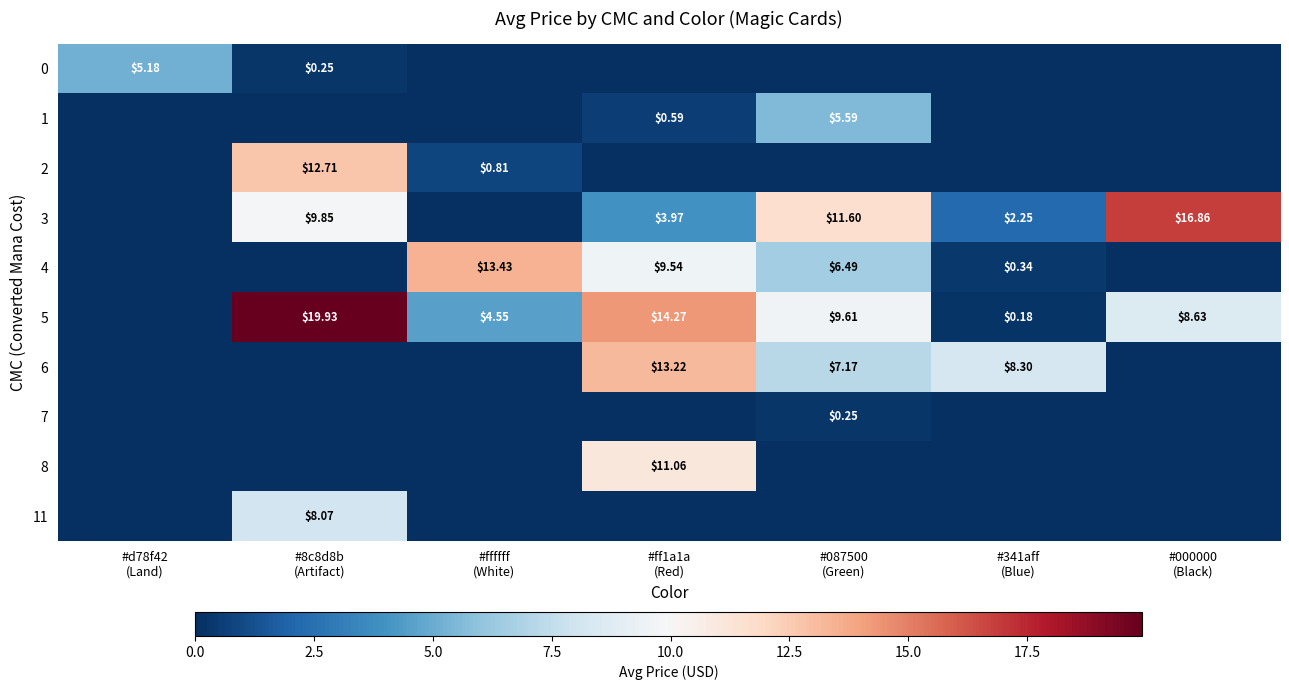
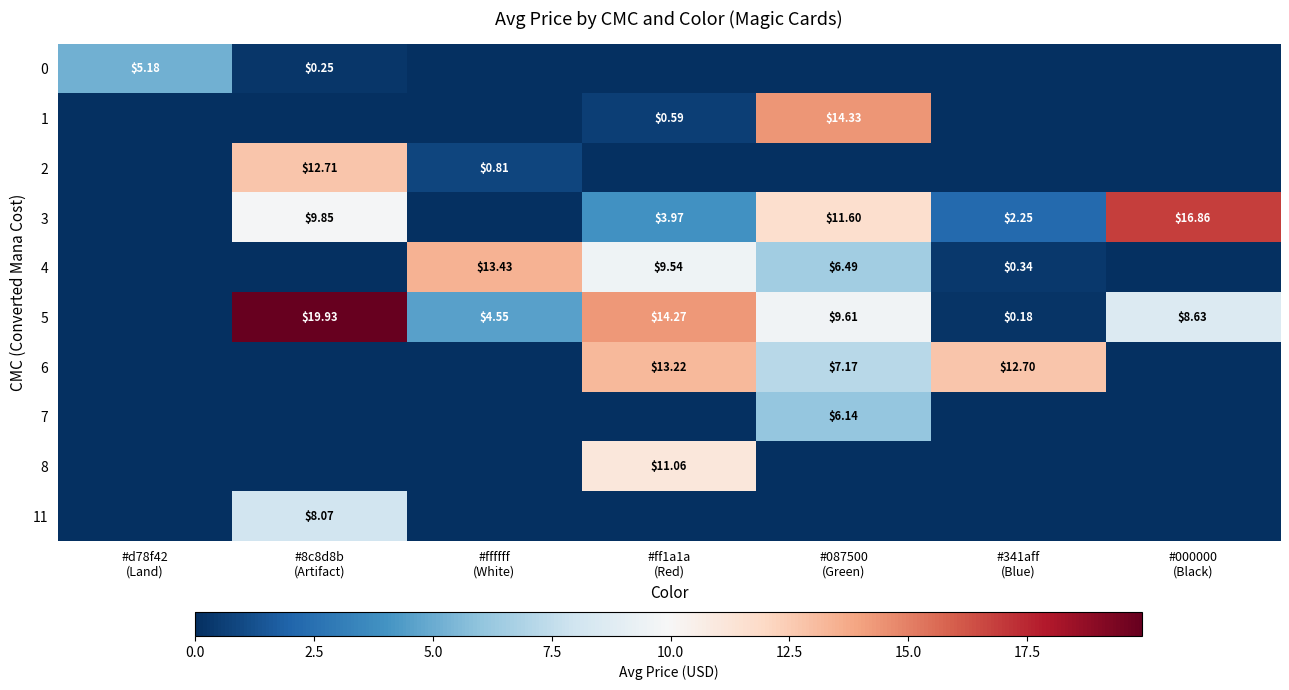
1, #087500 (Green): $5.59 -> $14.33
6, #341aff (Blue): $8.30 -> $12.70
7, #087500 (Green): $0.25 -> $6.14
